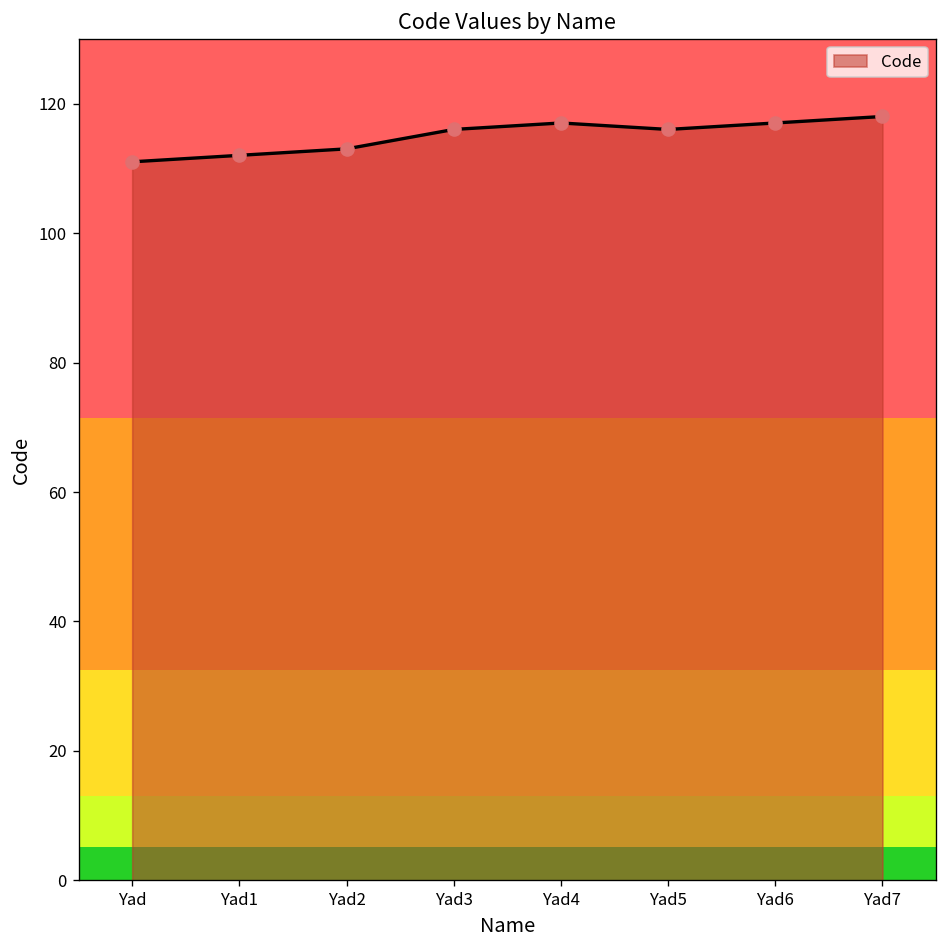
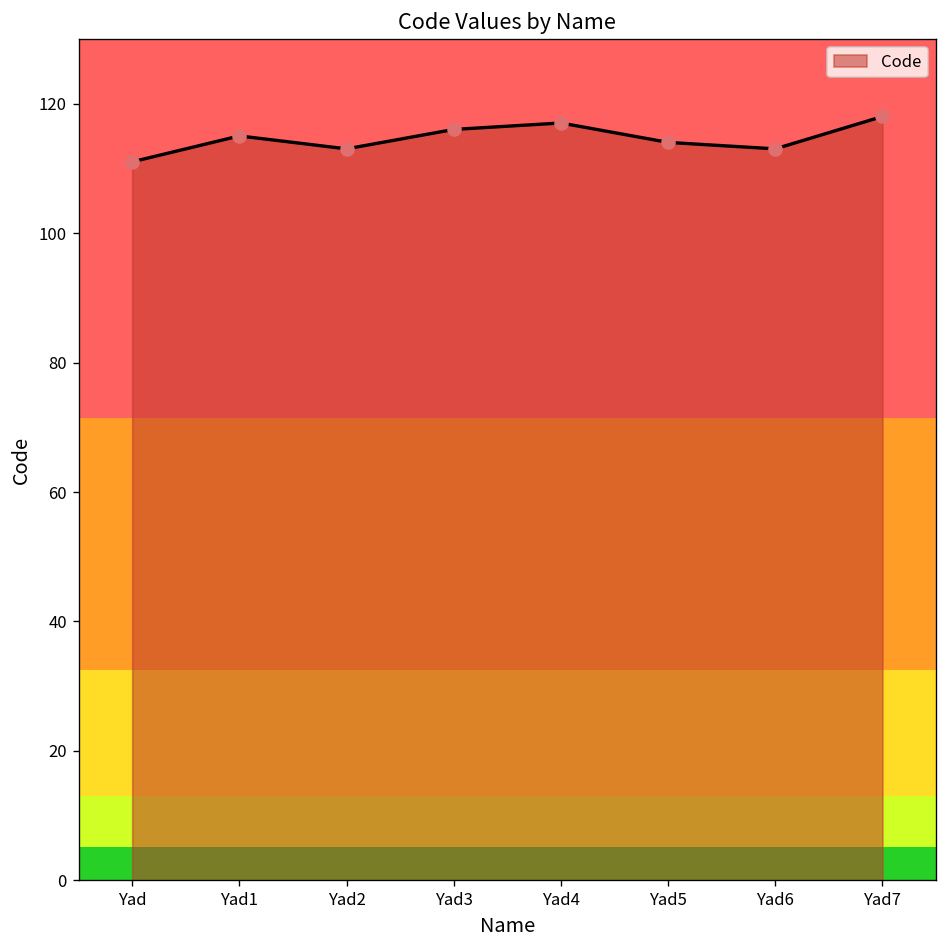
Yad1: 112 -> 115
Yad5: 116 -> 114
Yad6: 117 -> 113
